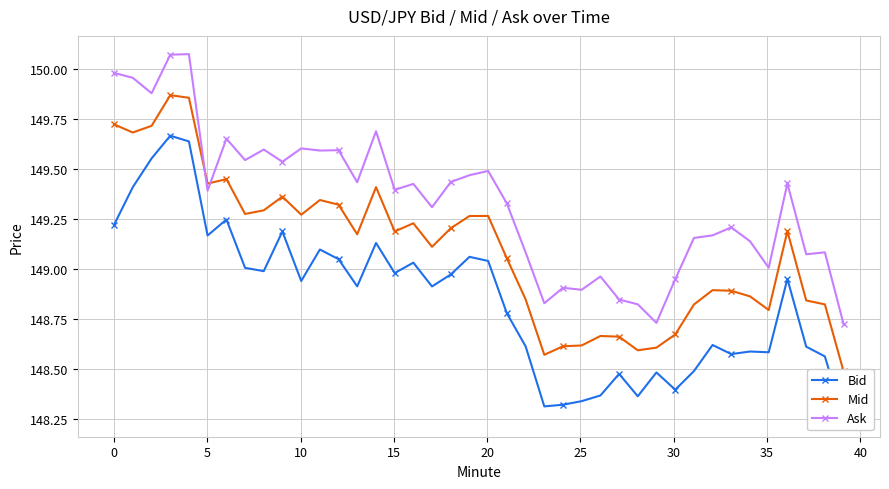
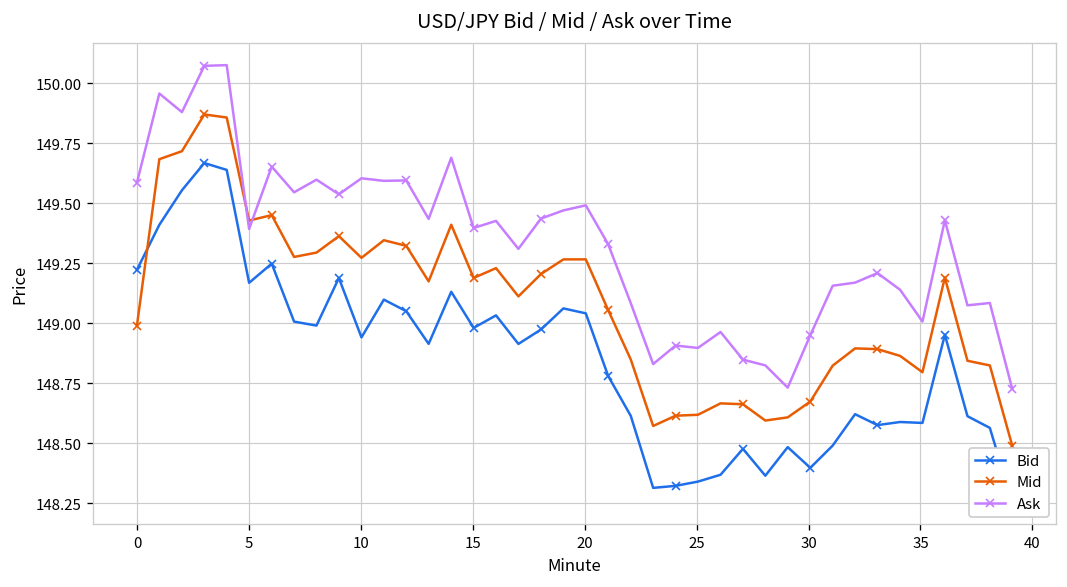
Mid, 0: 149.72 -> 148.99
Ask, 0: 149.98 -> 149.59
